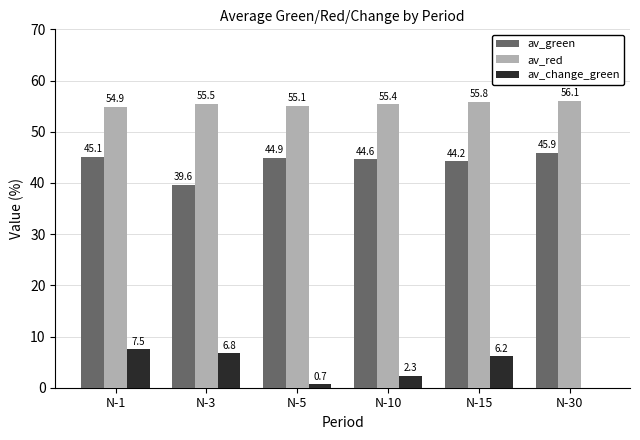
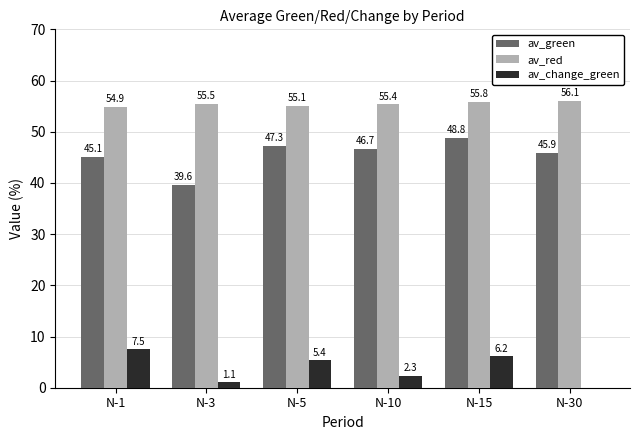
av_change_green, N-3: 6.8 -> 1.1
av_green, N-5: 44.9 -> 47.3
av_change_green, N-5: 0.7 -> 5.4
av_green, N-10: 44.6 -> 46.7
av_green, N-15: 44.2 -> 48.8
